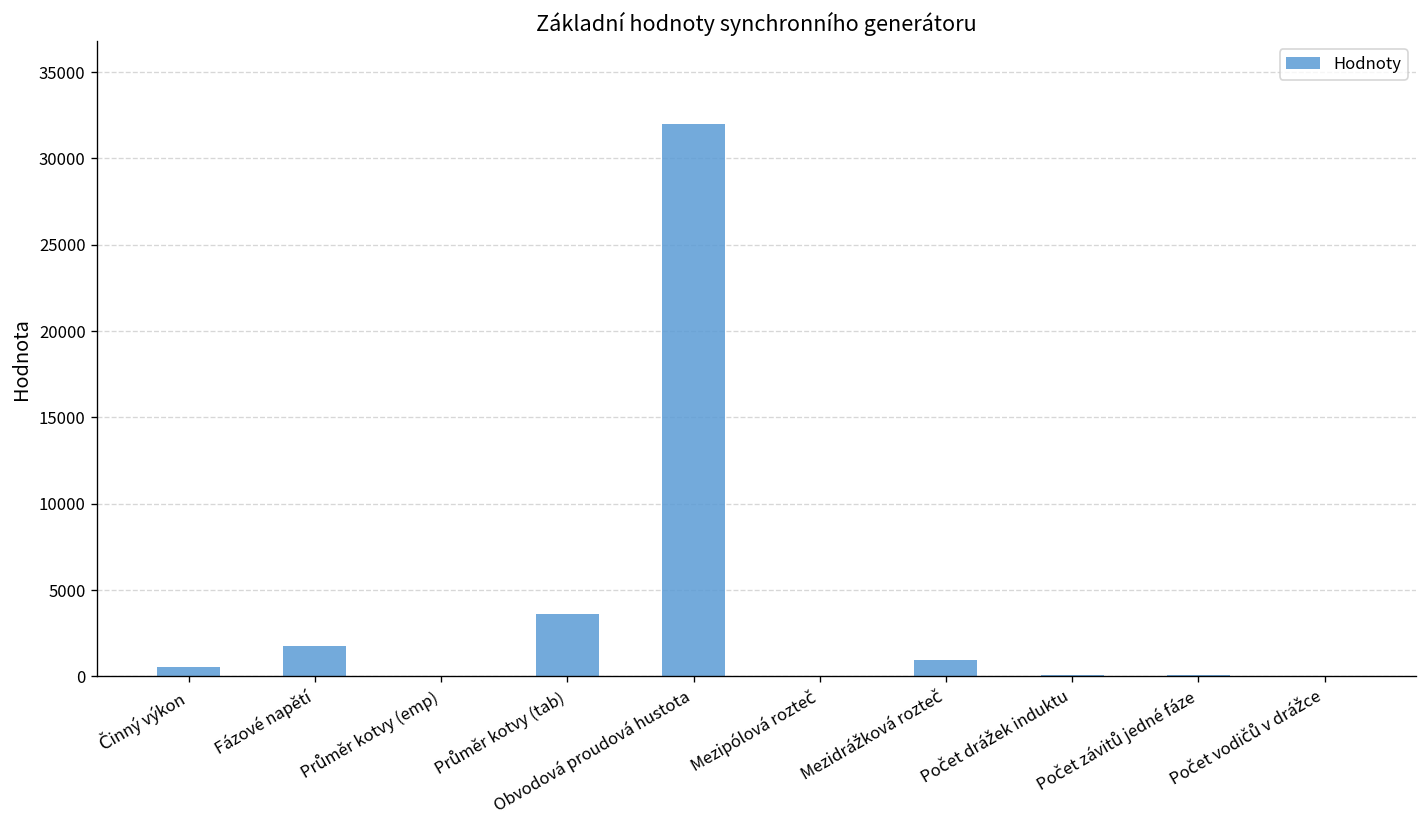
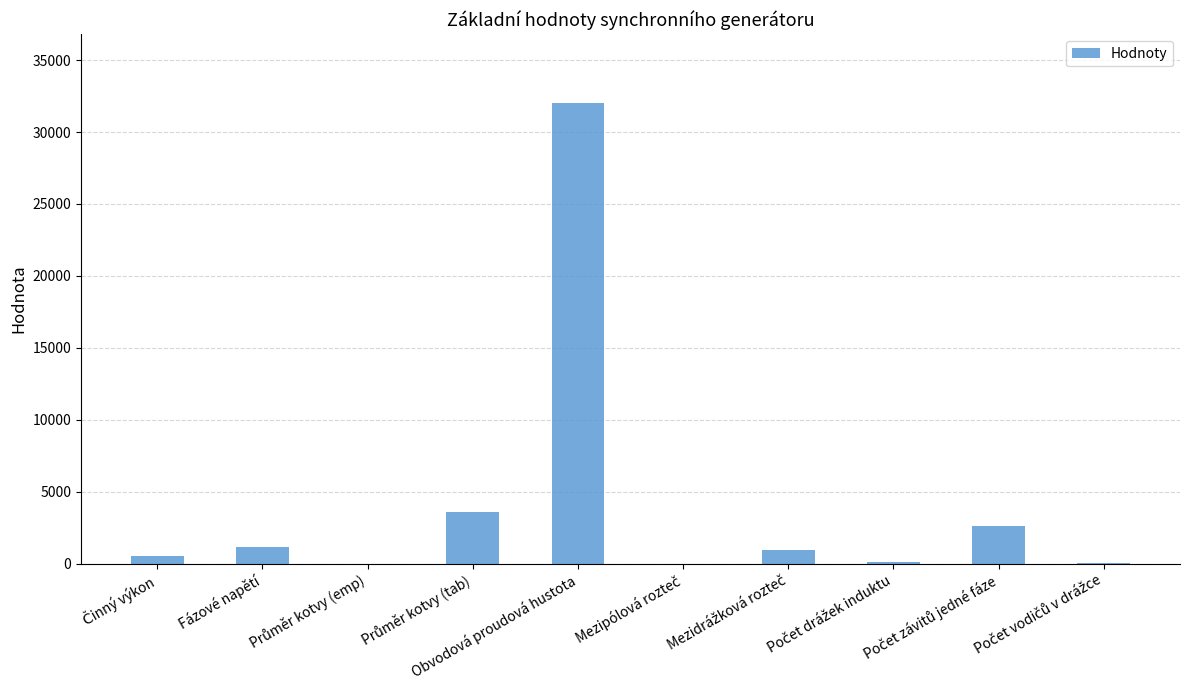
Fázové napětí: 1700 -> 1200
Počet závitů jedné fáze: 100 -> 2600
